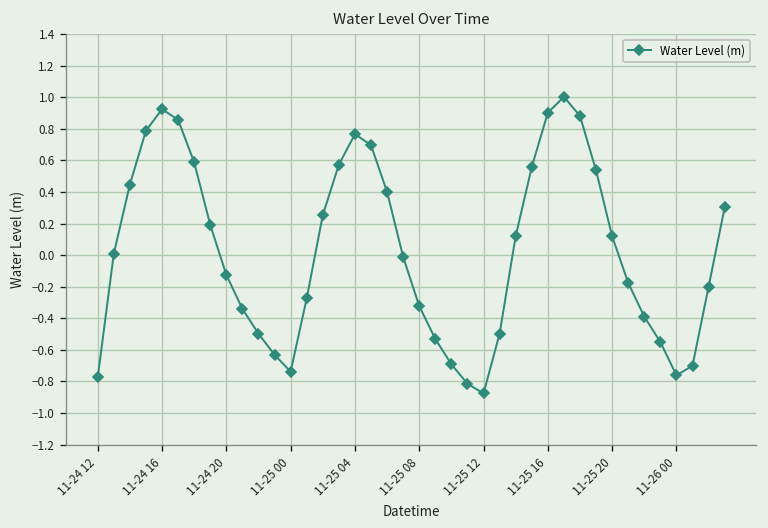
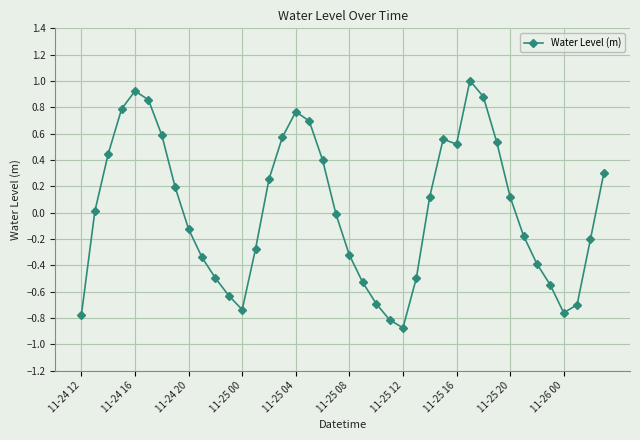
11-25 16: 0.90 -> 0.52
